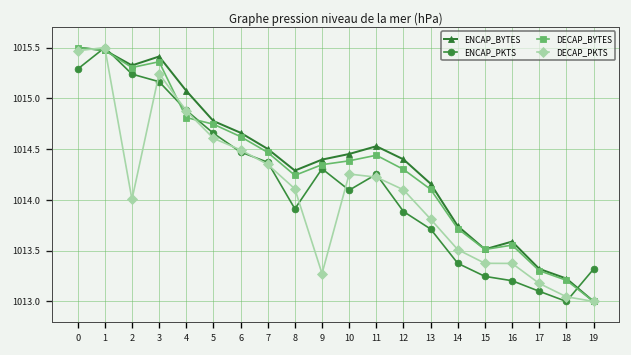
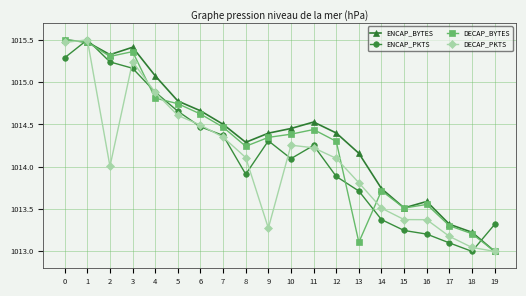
DECAP_BYTES, 13: 1014.1 -> 1013.1
